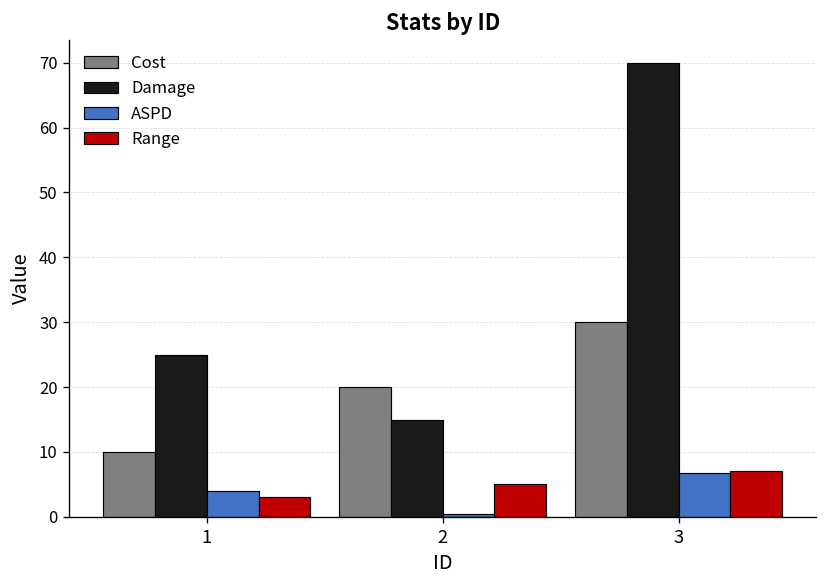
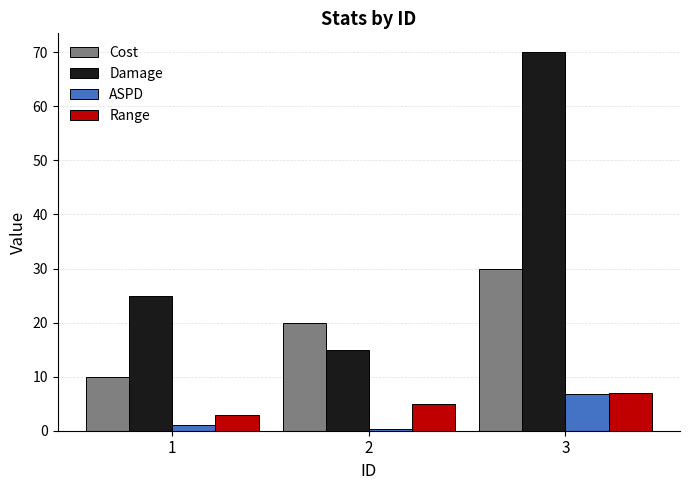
ASPD, 1: 4 -> 1
